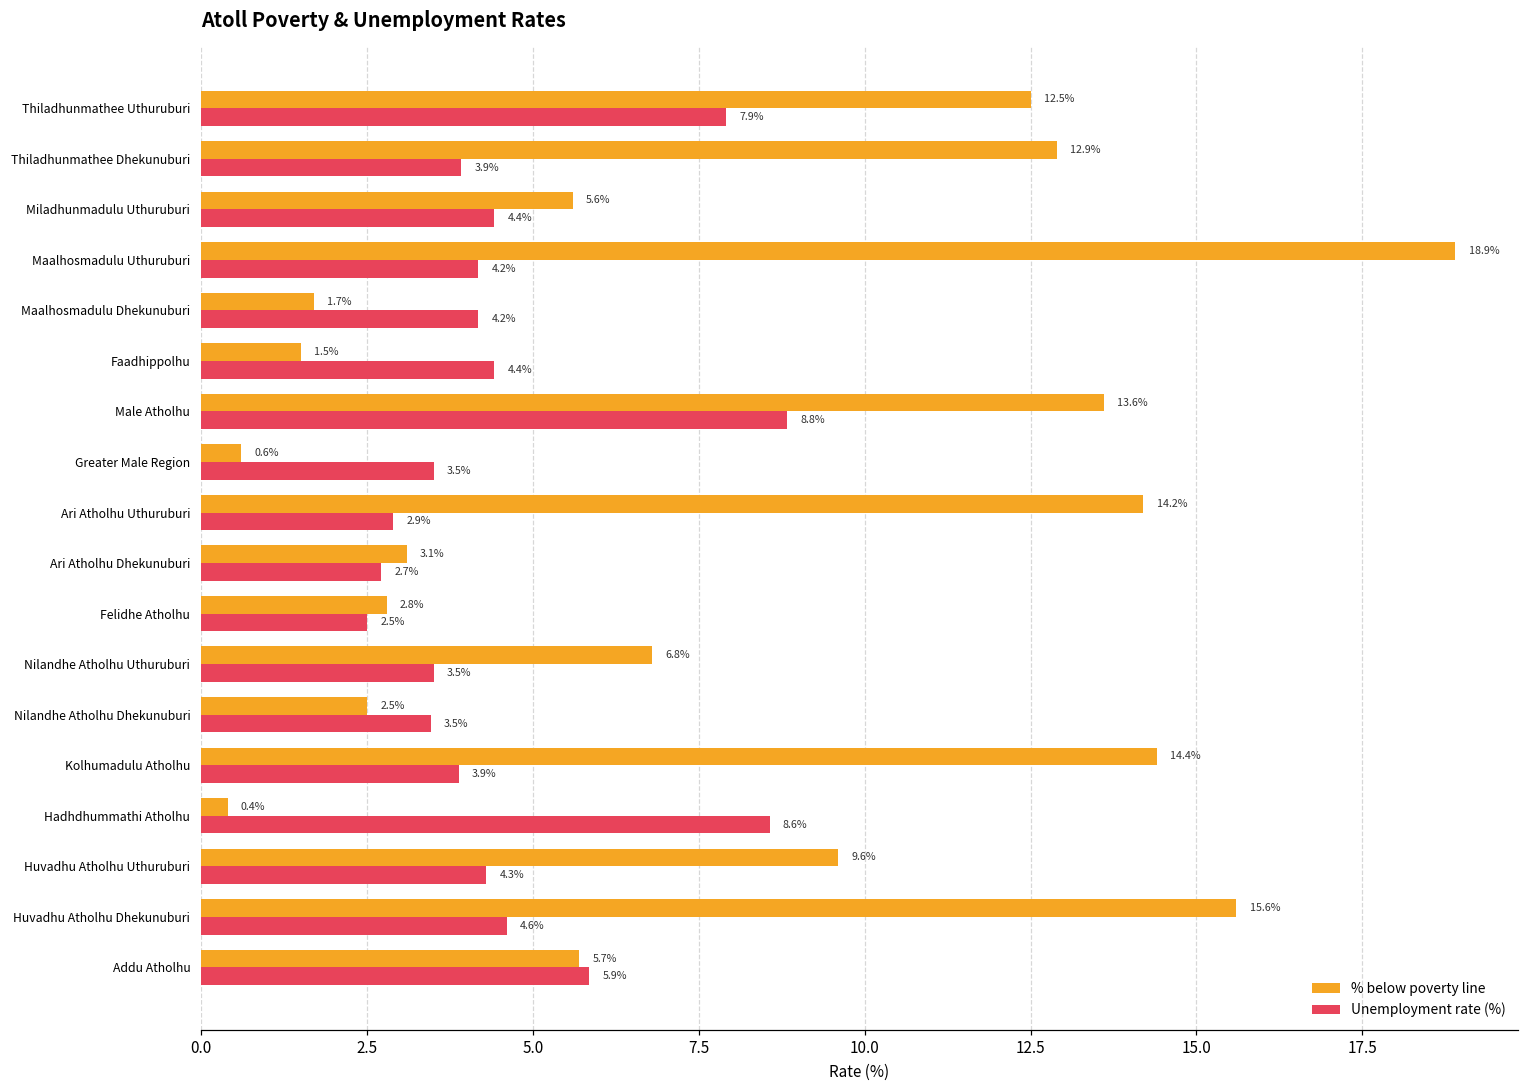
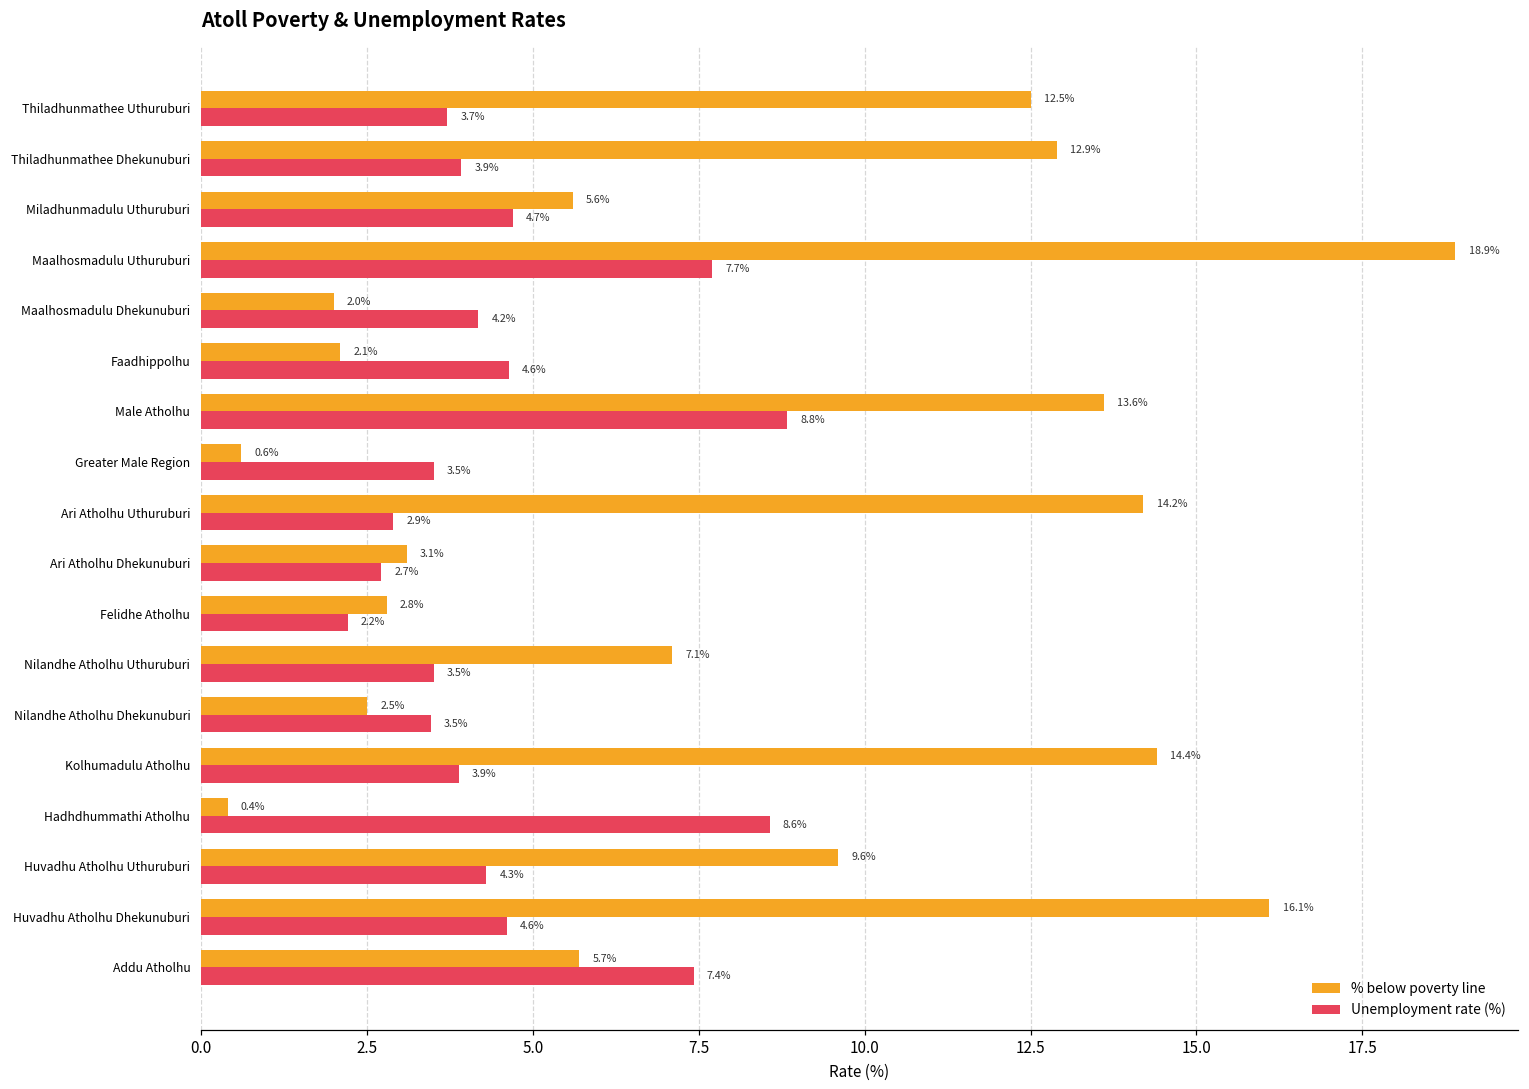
Unemployment rate (%), Thiladhunmathee Uthuruburi: 7.9% -> 3.7%
Unemployment rate (%), Miladhunmadulu Uthuruburi: 4.4% -> 4.7%
Unemployment rate (%), Maalhosmadulu Uthuruburi: 4.2% -> 7.7%
% below poverty line, Maalhosmadulu Dhekunuburi: 1.7% -> 2.0%
% below poverty line, Faadhippolhu: 1.5% -> 2.1%
Unemployment rate (%), Faadhippolhu: 4.4% -> 4.6%
Unemployment rate (%), Felidhe Atholhu: 2.5% -> 2.2%
% below poverty line, Nilandhe Atholhu Uthuruburi: 6.8% -> 7.1%
% below poverty line, Huvadhu Atholhu Dhekunuburi: 15.6% -> 16.1%
Unemployment rate (%), Addu Atholhu: 5.9% -> 7.4%
